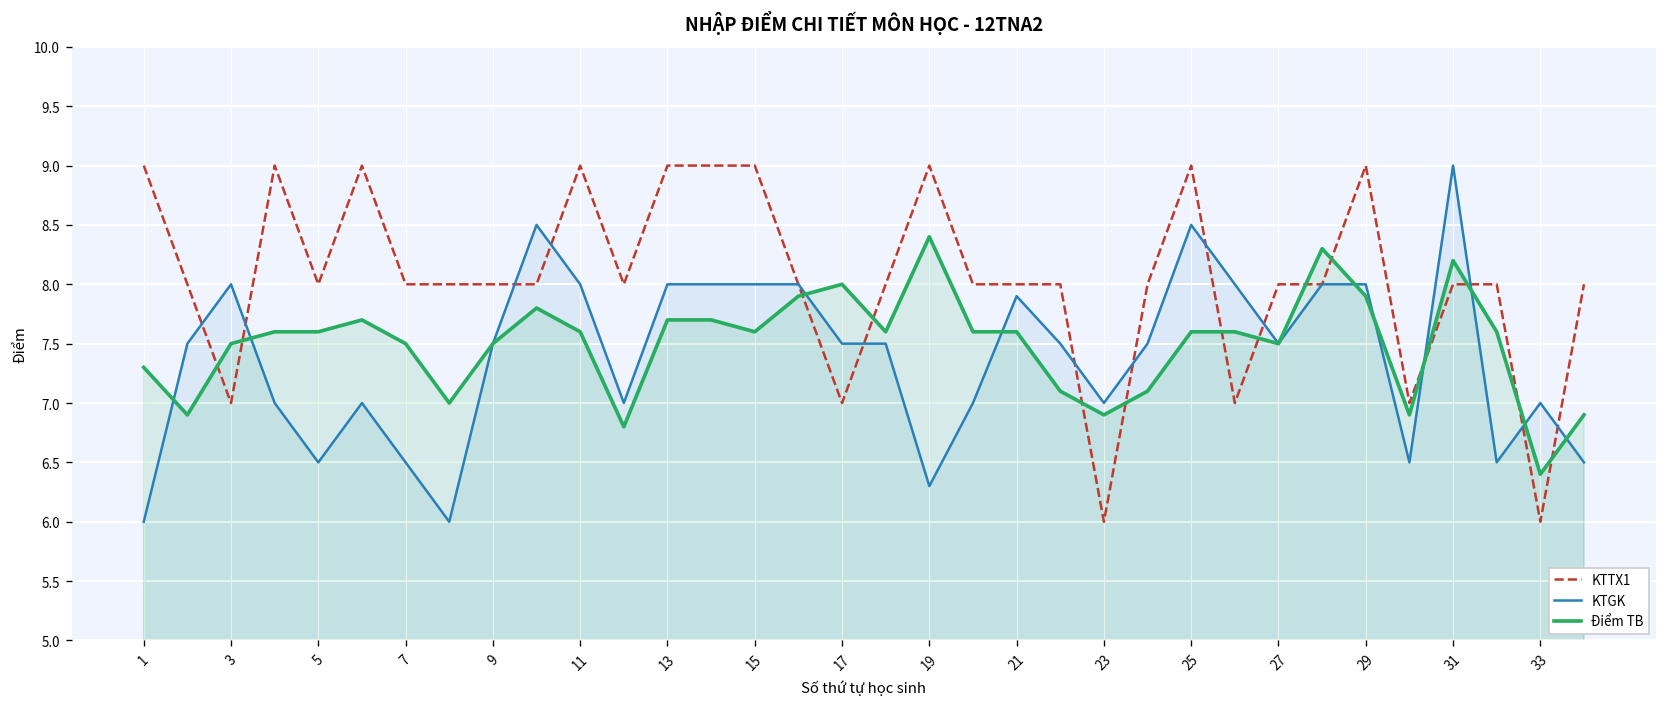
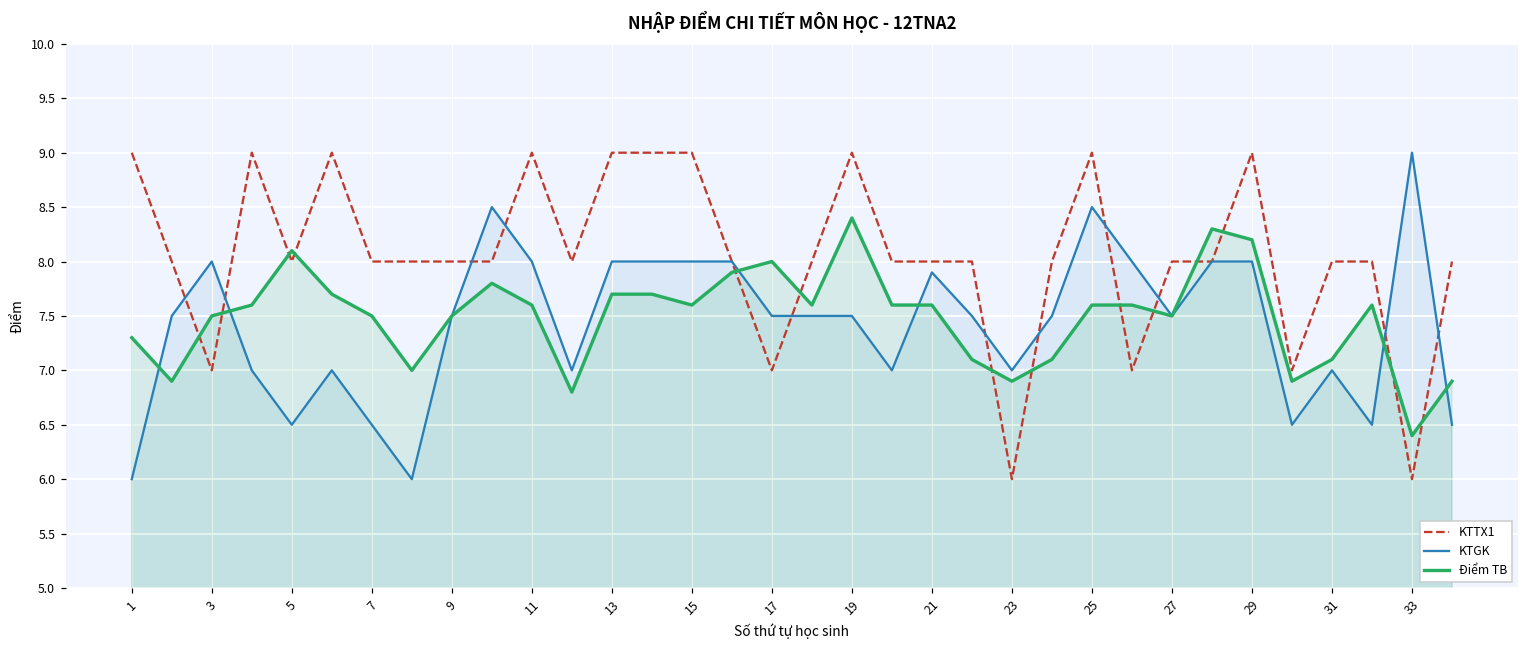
Điểm TB, 5: 7.6 -> 8.1
KTGK, 19: 6.3 -> 7.5
Điểm TB, 29: 7.9 -> 8.2
KTGK, 31: 9 -> 7
Điểm TB, 31: 8.2 -> 7.1
KTGK, 33: 7 -> 9
